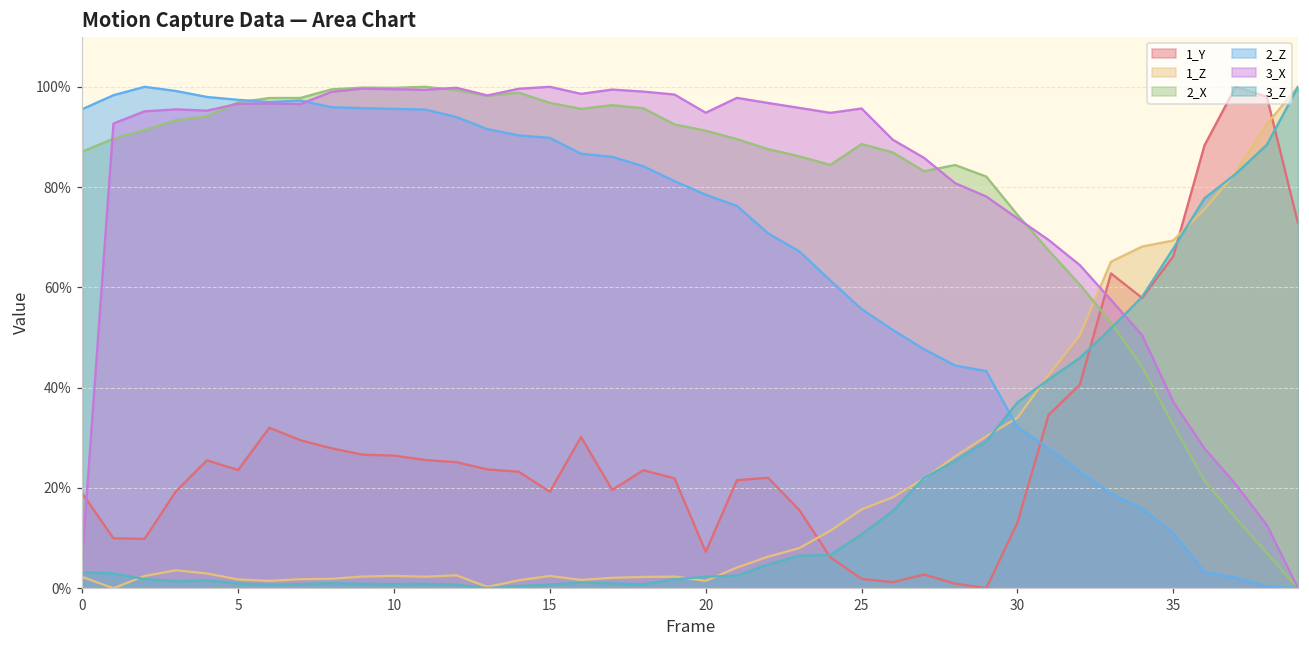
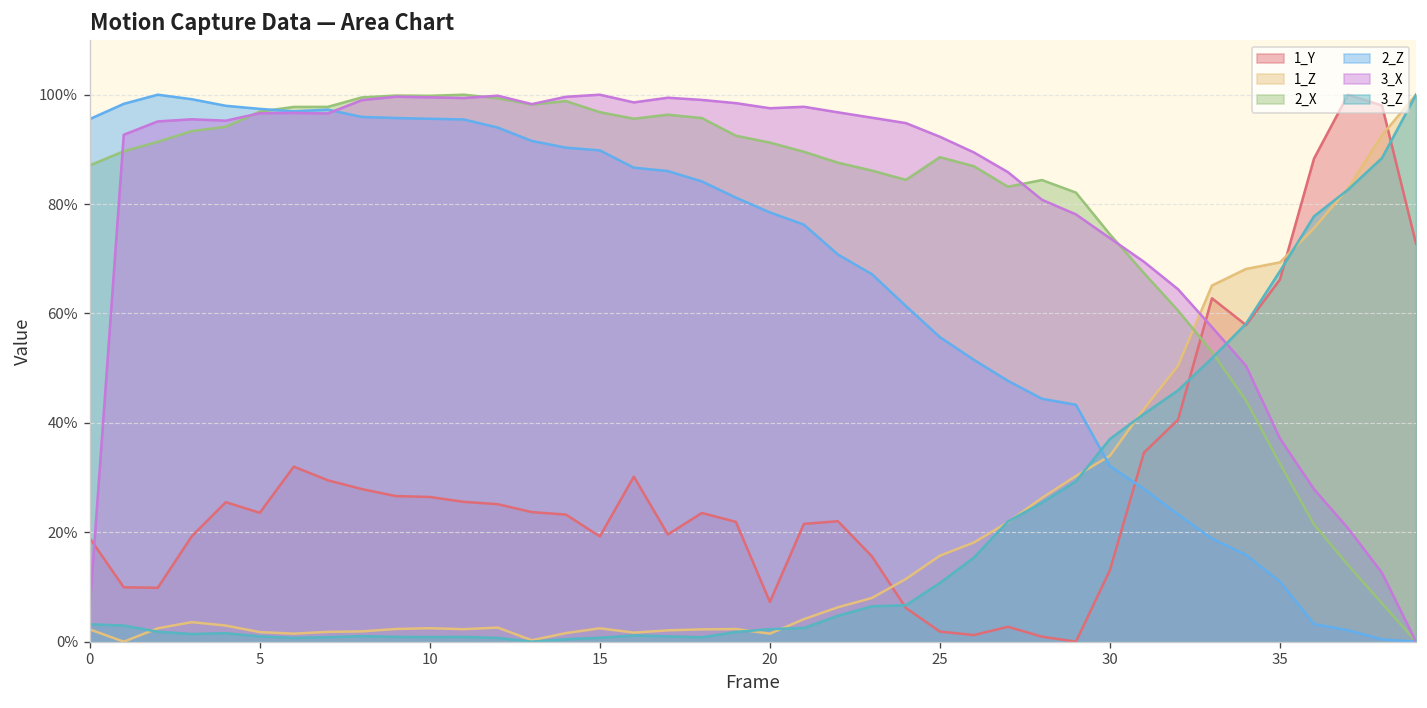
3_X, 20: 95% -> 98%
3_X, 25: 96% -> 92%
